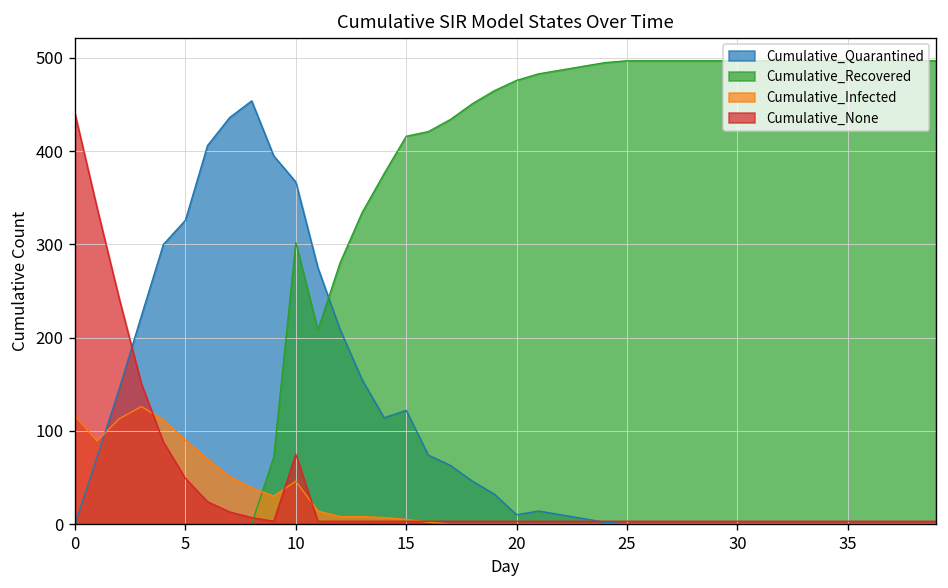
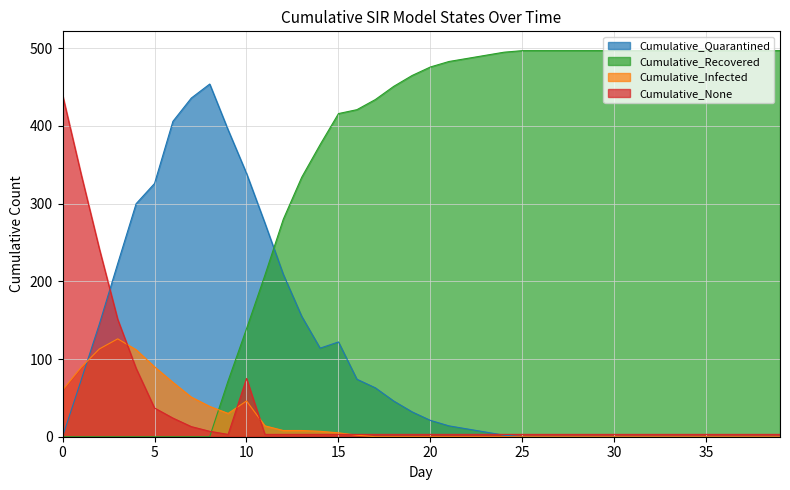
Cumulative_Infected, 0: 120 -> 60
Cumulative_None, 5: 50 -> 40
Cumulative_Quarantined, 10: 370 -> 340
Cumulative_Recovered, 10: 300 -> 140
Cumulative_Quarantined, 20: 10 -> 20
